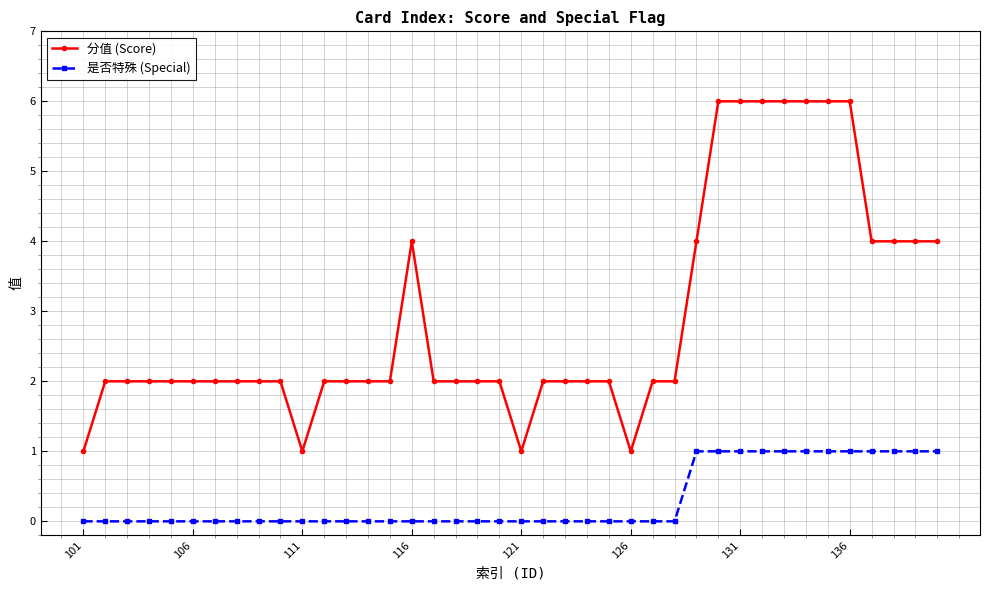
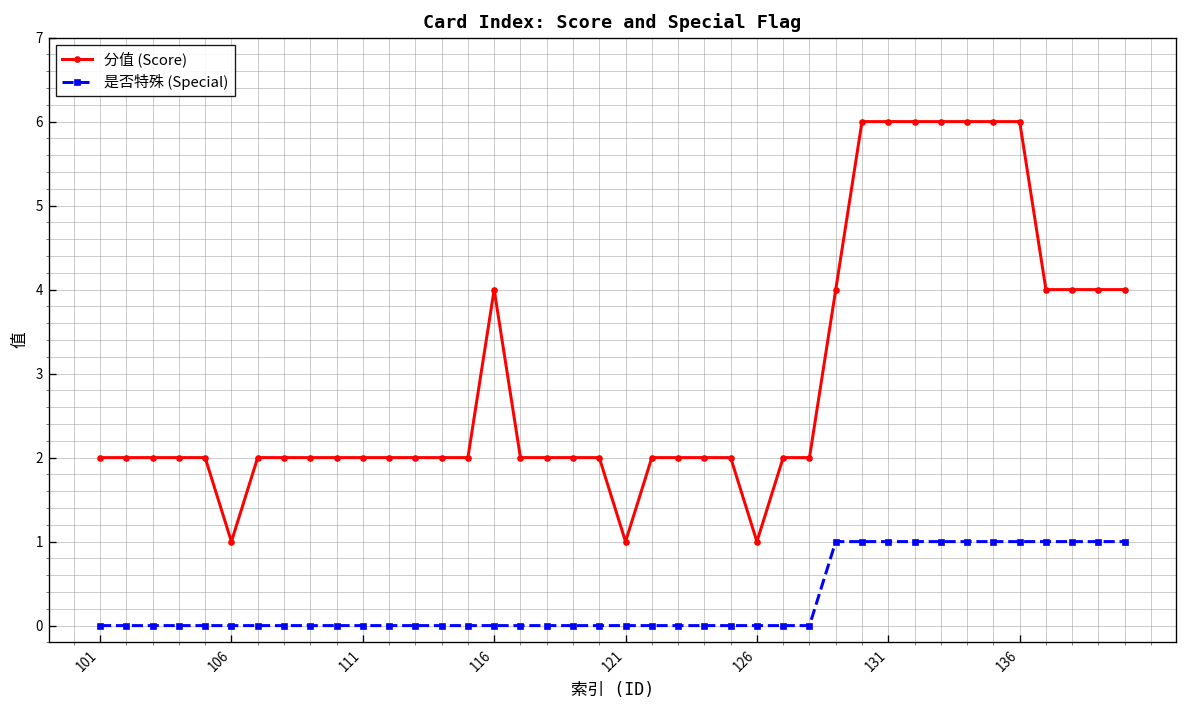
分值 (Score), 101: 1 -> 2
分值 (Score), 106: 2 -> 1
分值 (Score), 111: 1 -> 2
